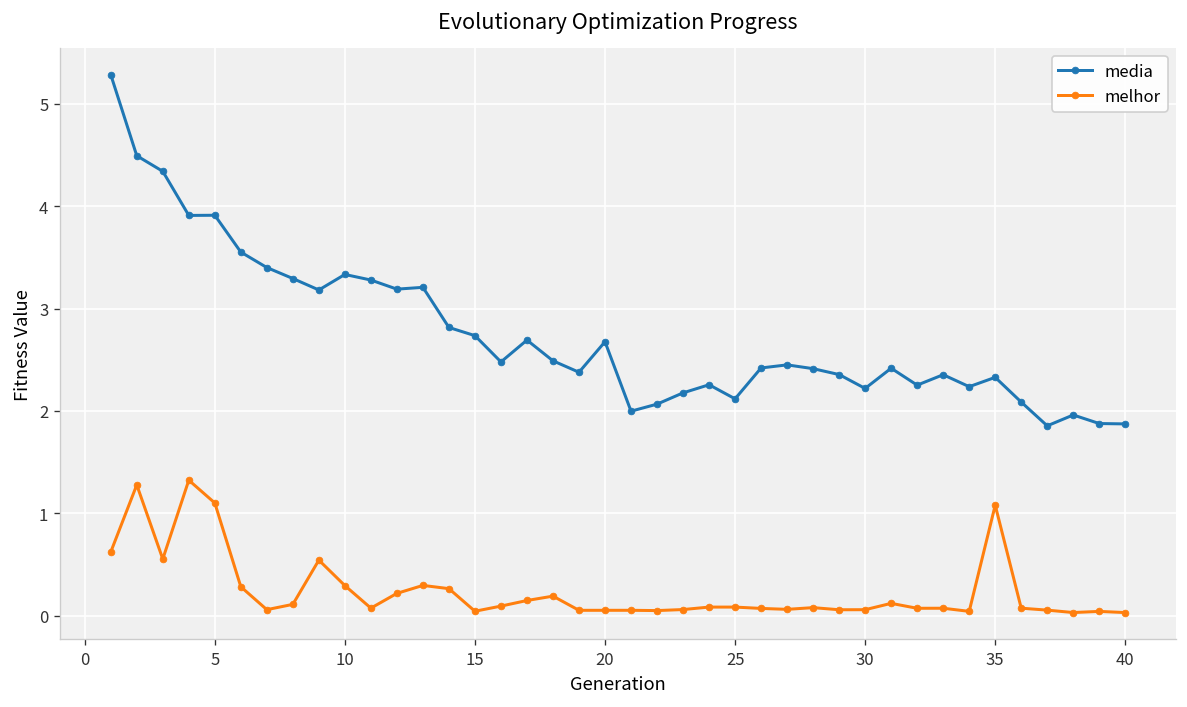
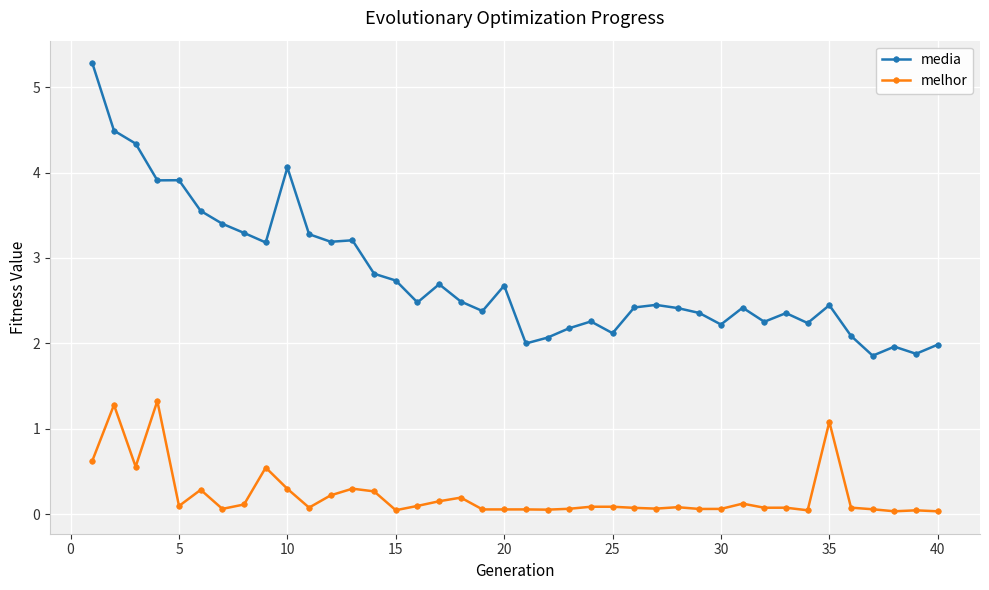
melhor, 5: 1.1 -> 0.1
media, 10: 3.3 -> 4.1
media, 35: 2.3 -> 2.4
media, 40: 1.9 -> 2.0
